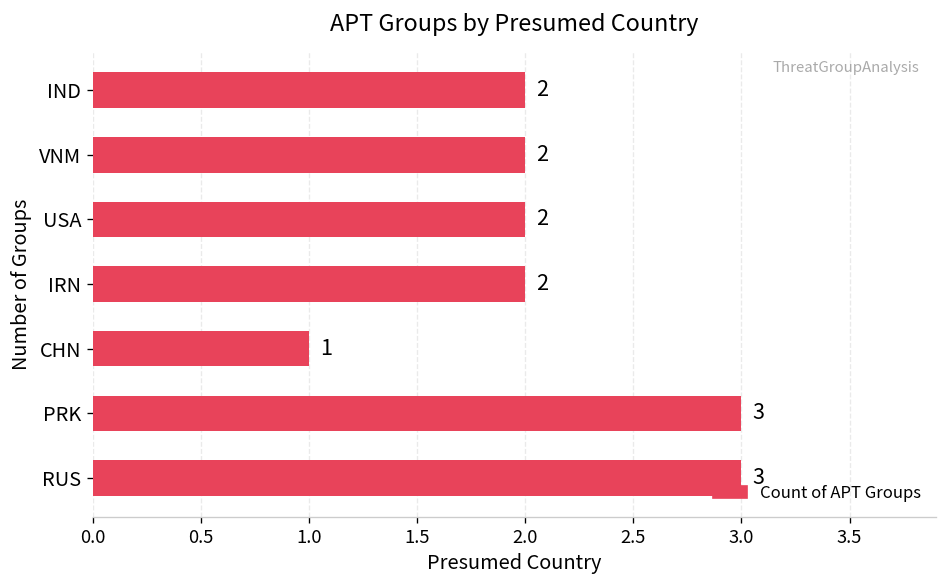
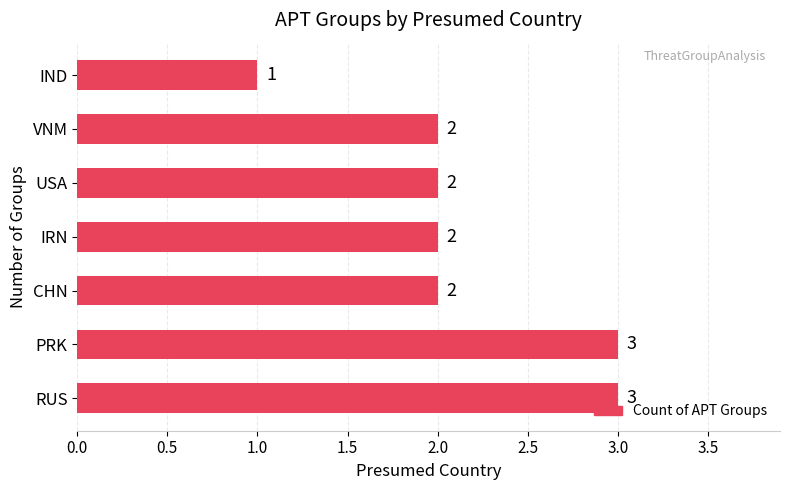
IND: 2 -> 1
CHN: 1 -> 2
